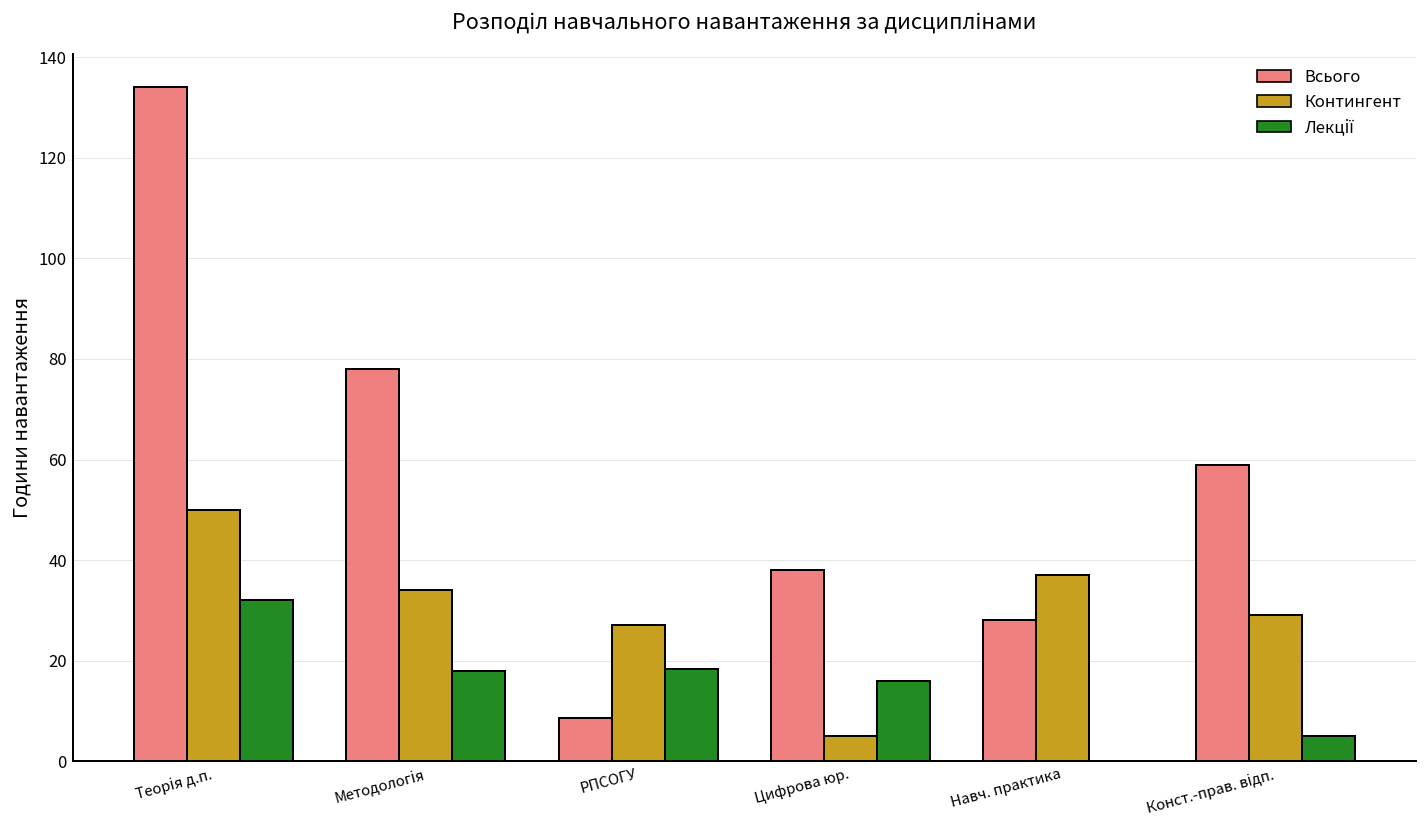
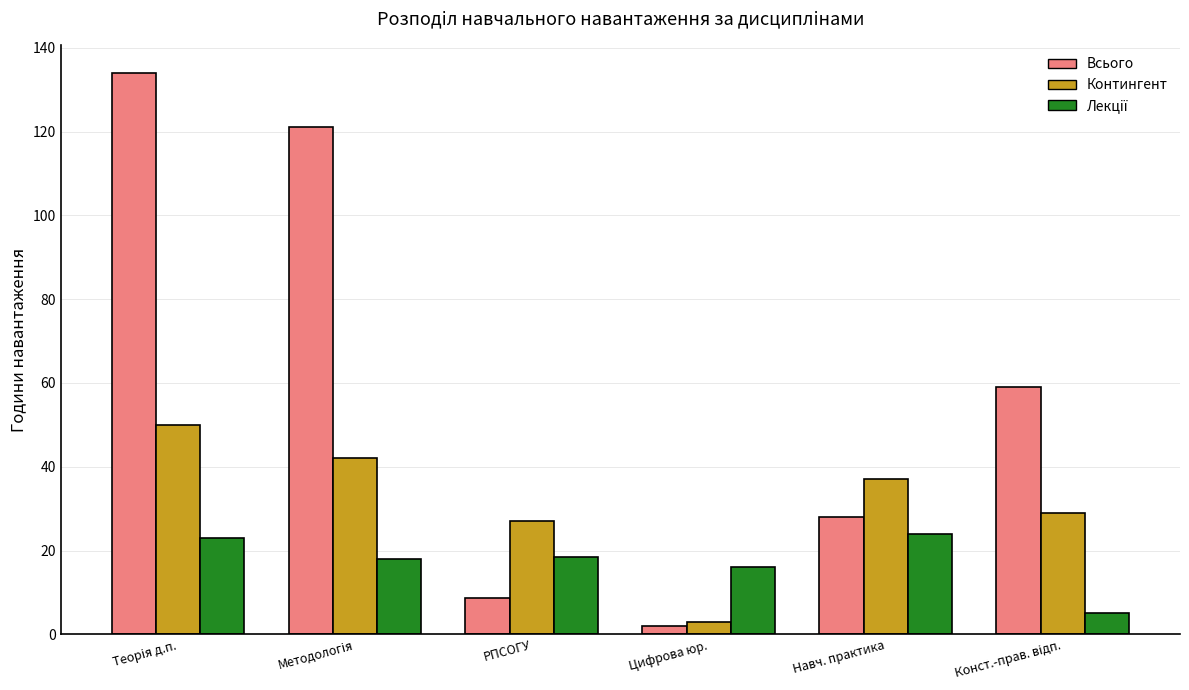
Лекції, Теорія д.п.: 32 -> 23
Всього, Методологія: 78 -> 121
Контингент, Методологія: 34 -> 42
Всього, Цифрова юр.: 38 -> 2
Контингент, Цифрова юр.: 5 -> 3
Лекції, Навч. практика: 0 -> 24
